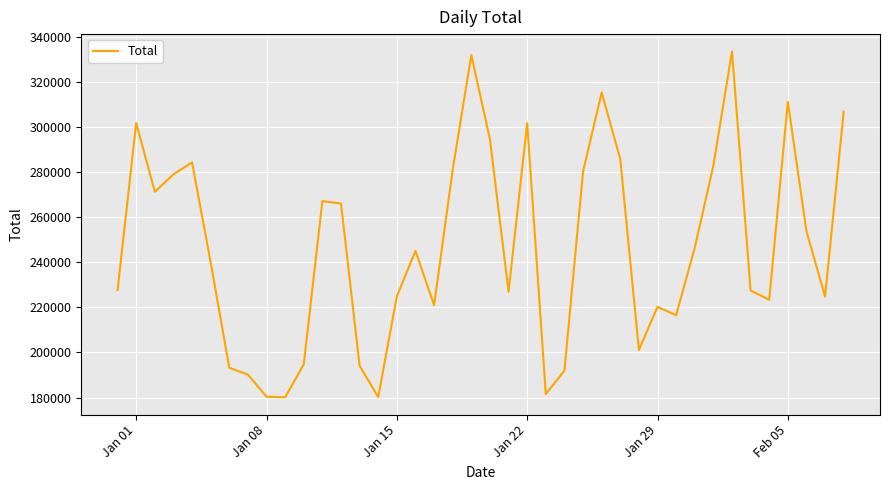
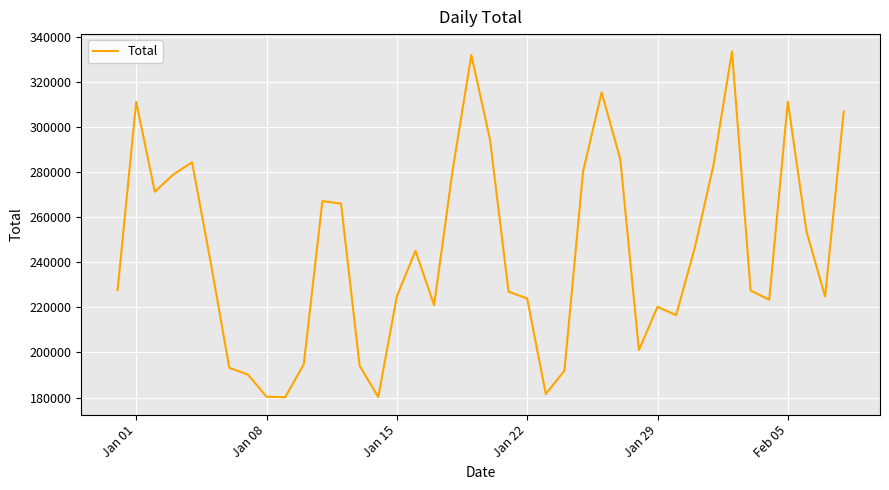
Jan 01: 302000 -> 311000
Jan 22: 302000 -> 224000
